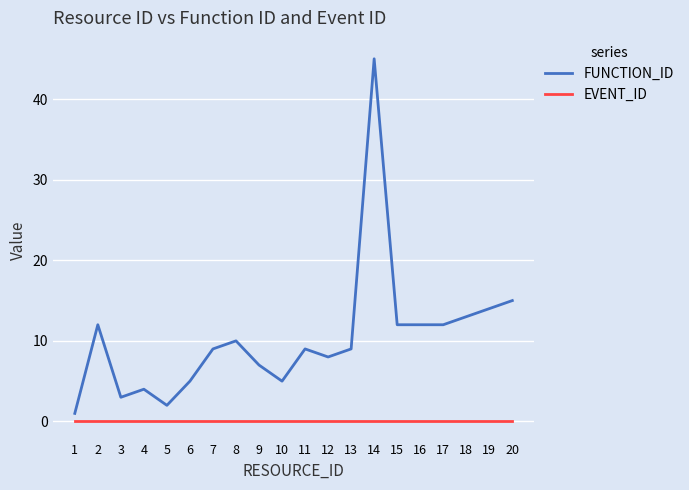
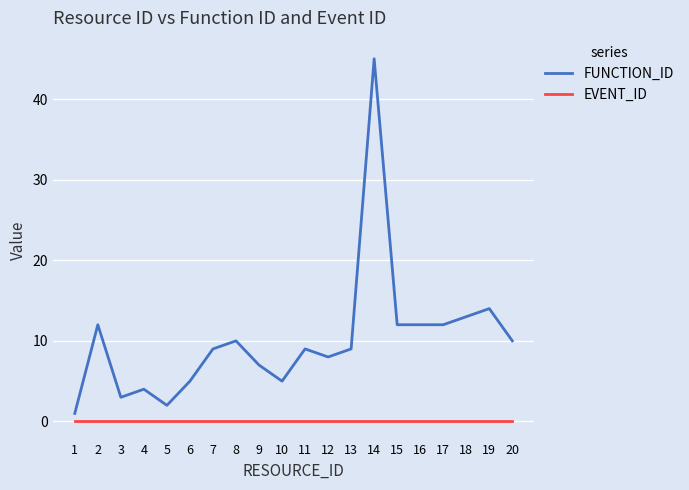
FUNCTION_ID, 20: 15 -> 10
